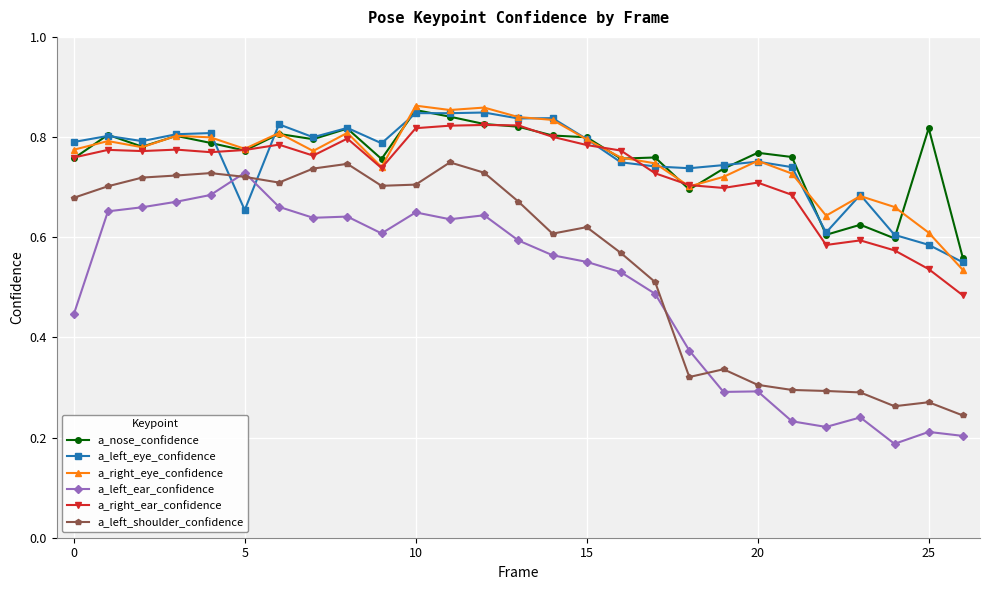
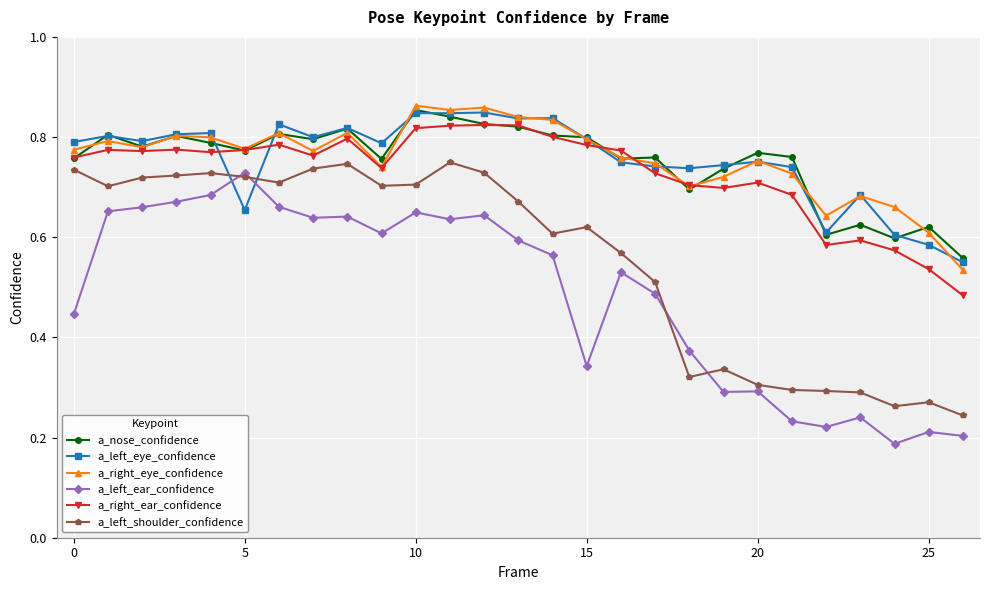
a_left_shoulder_confidence, 0: 0.68 -> 0.74
a_left_ear_confidence, 15: 0.55 -> 0.34
a_nose_confidence, 25: 0.82 -> 0.62
